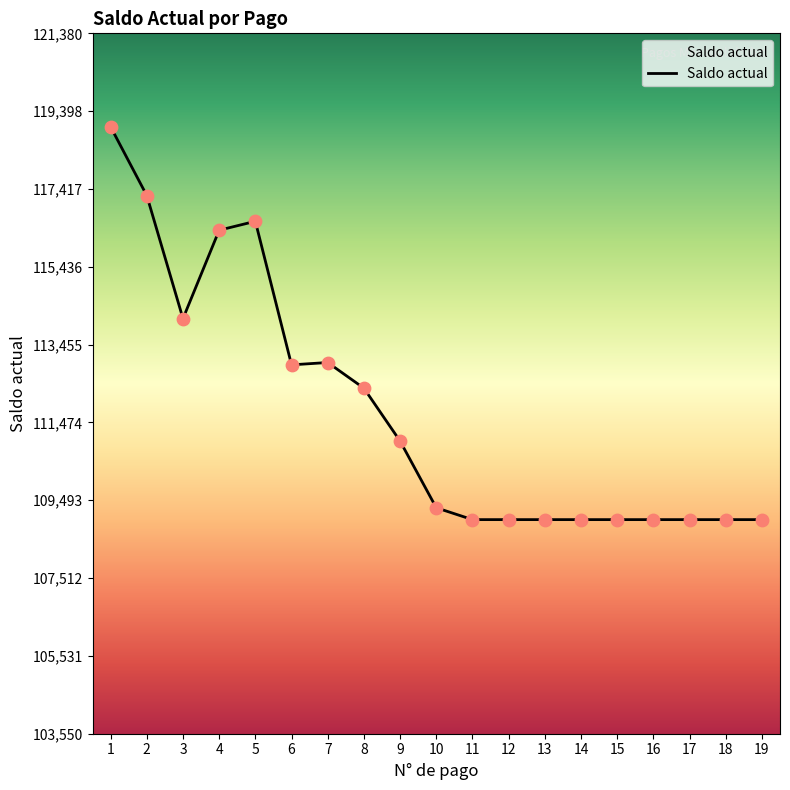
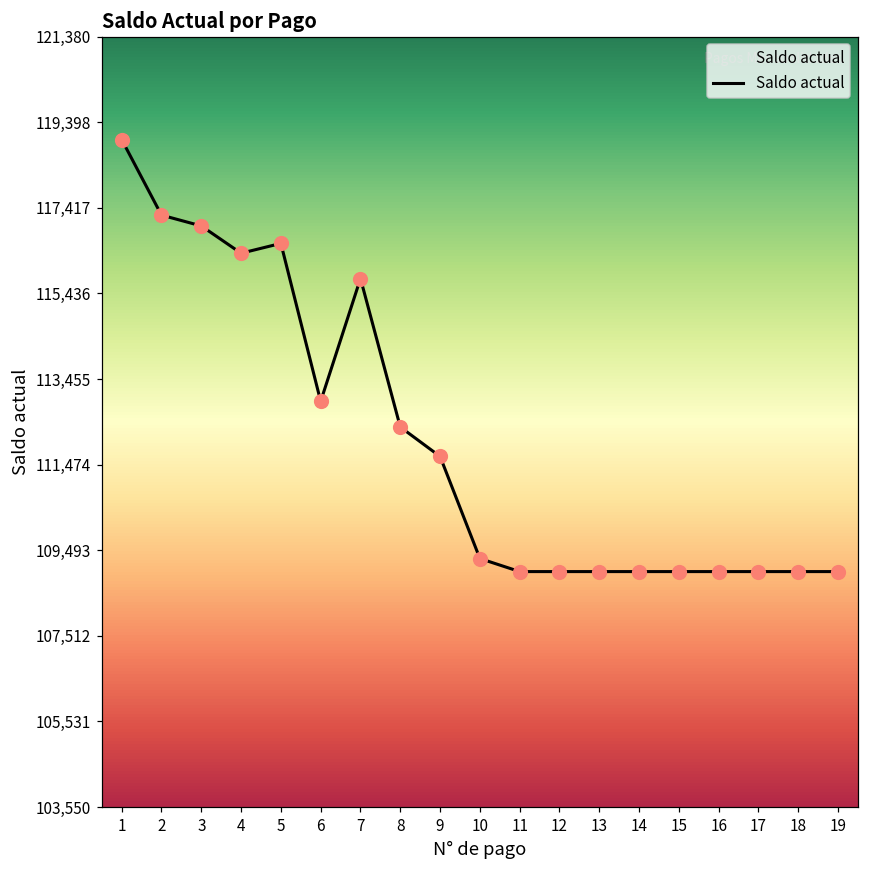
3: 114,100 -> 117,000
7: 113,000 -> 115,800
9: 111,000 -> 111,700
